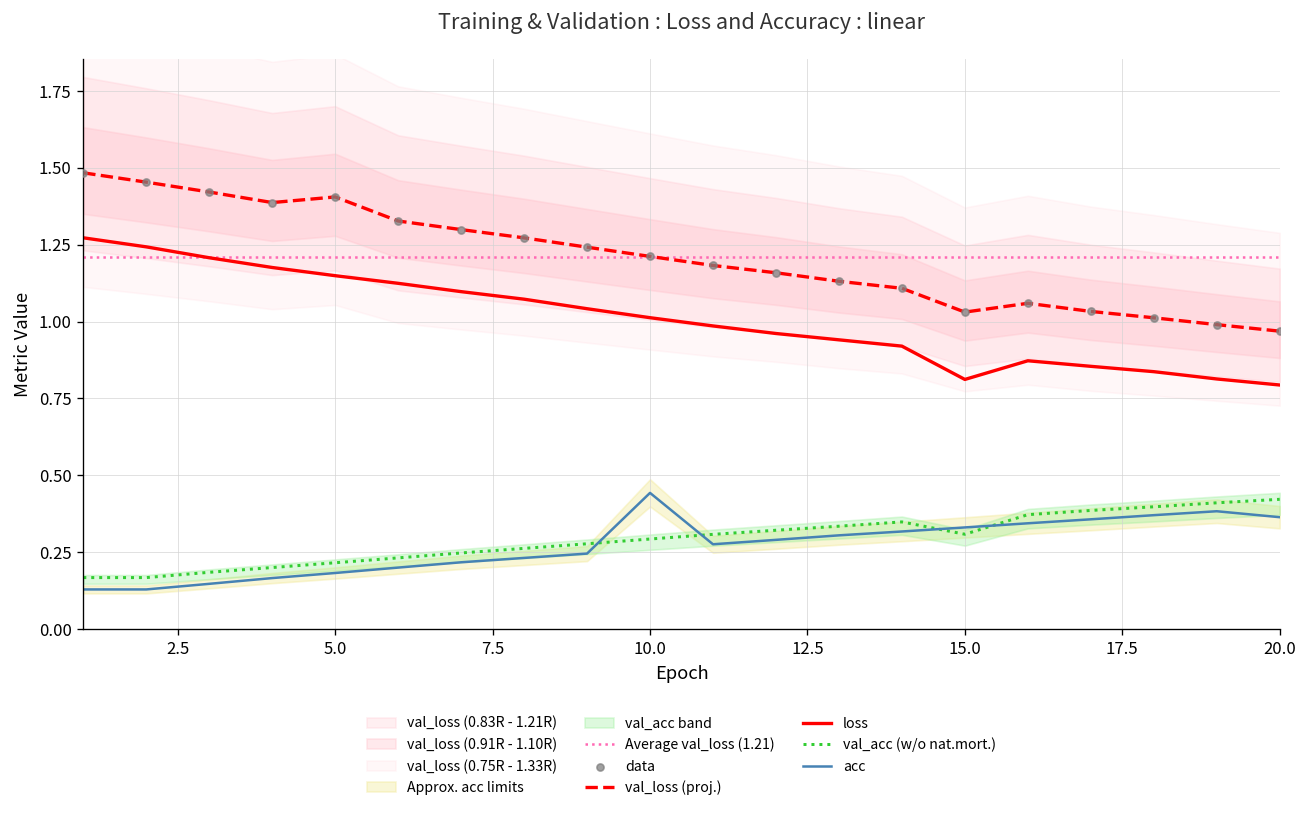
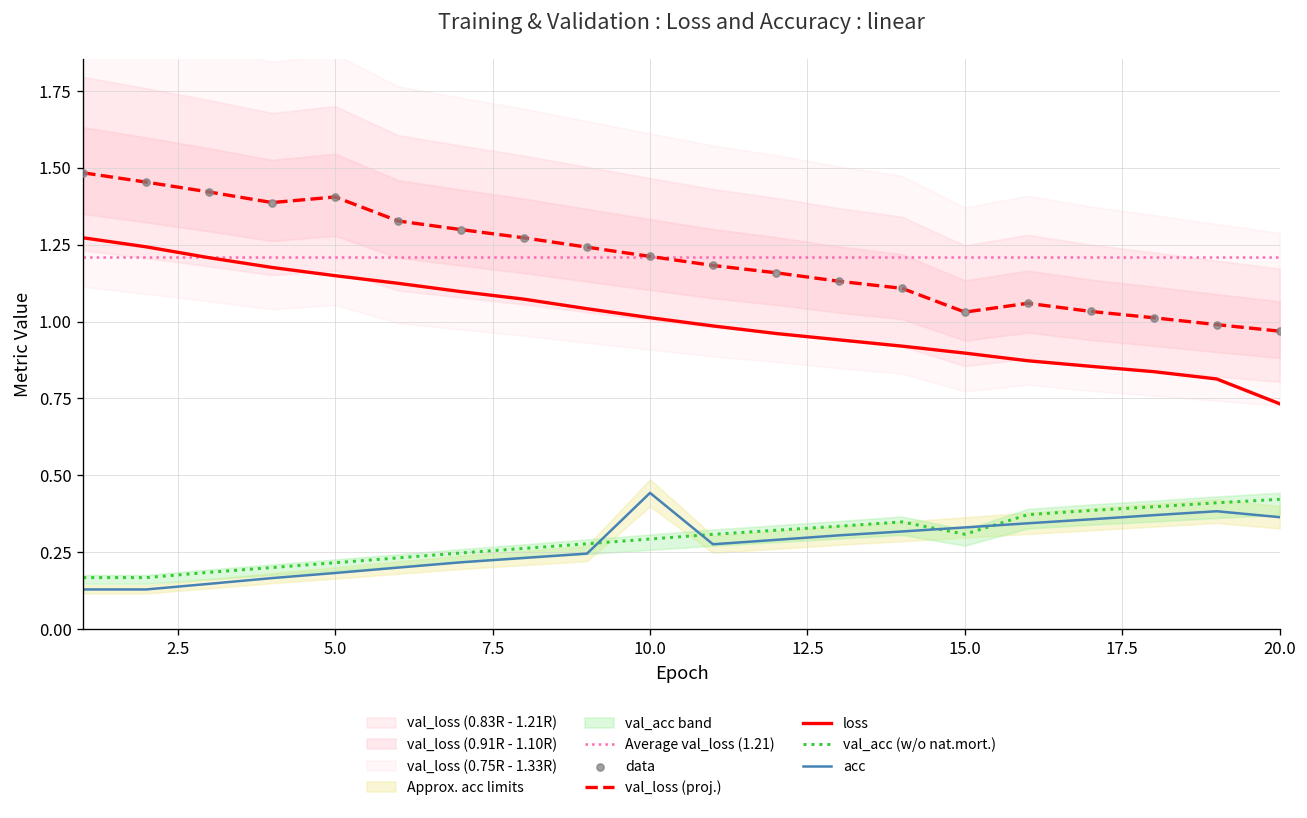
loss, 15.0: 0.81 -> 0.90
loss, 20.0: 0.79 -> 0.73
